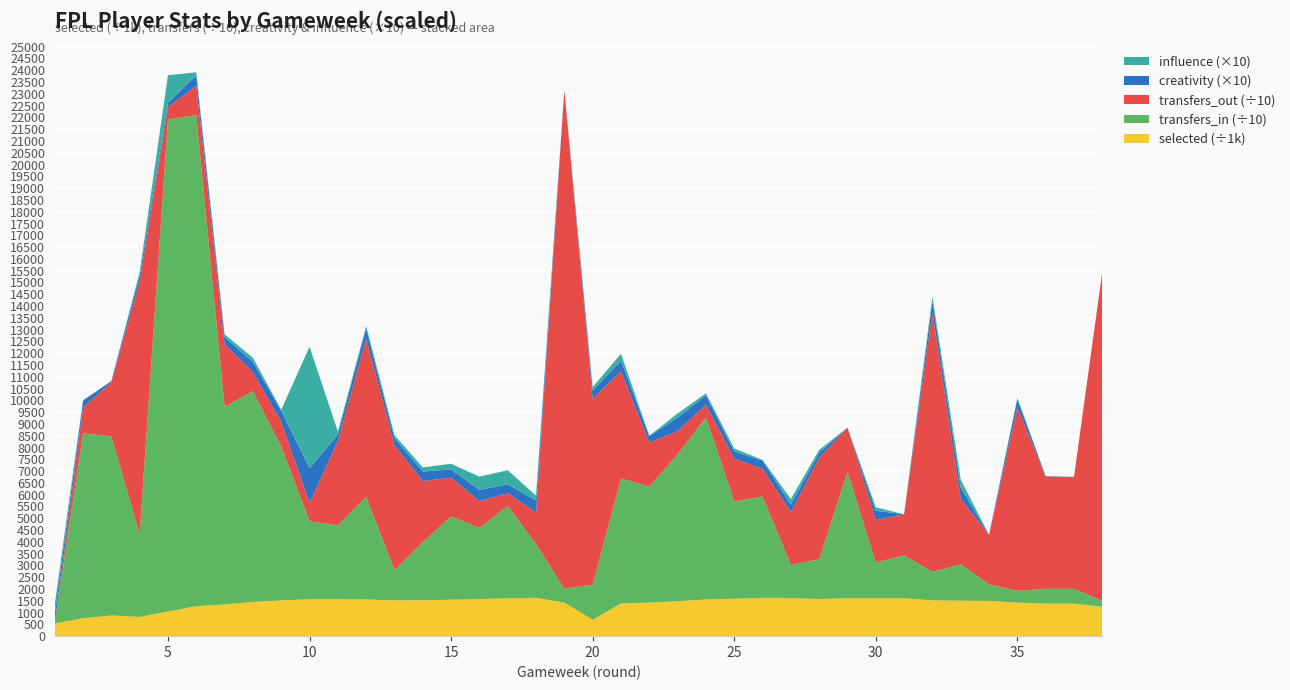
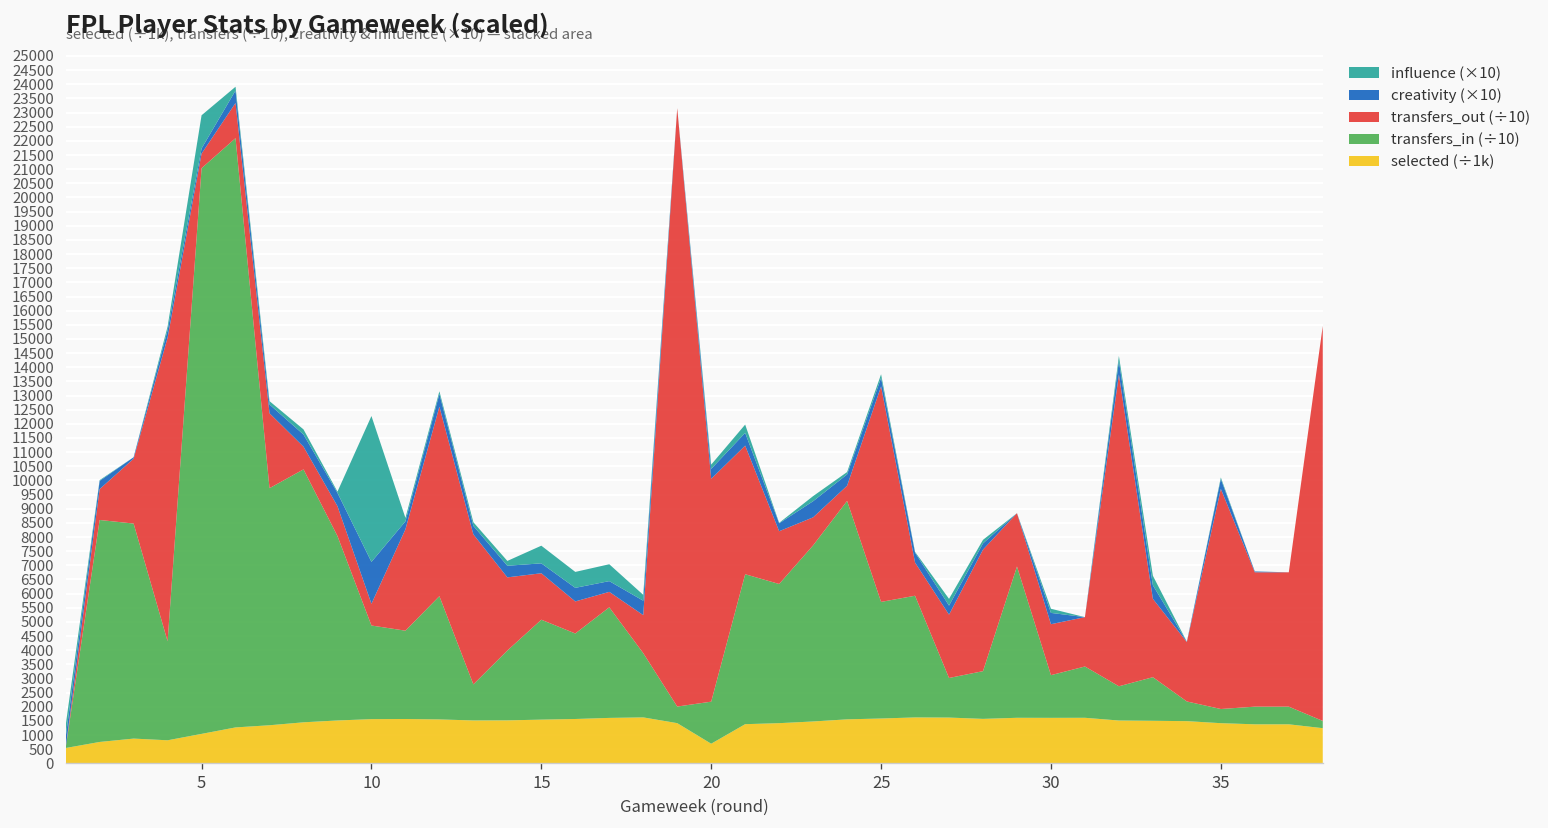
transfers_in (÷10), 5: 20900 -> 20000
influence (×10), 15: 200 -> 600
transfers_out (÷10), 25: 1800 -> 7600
